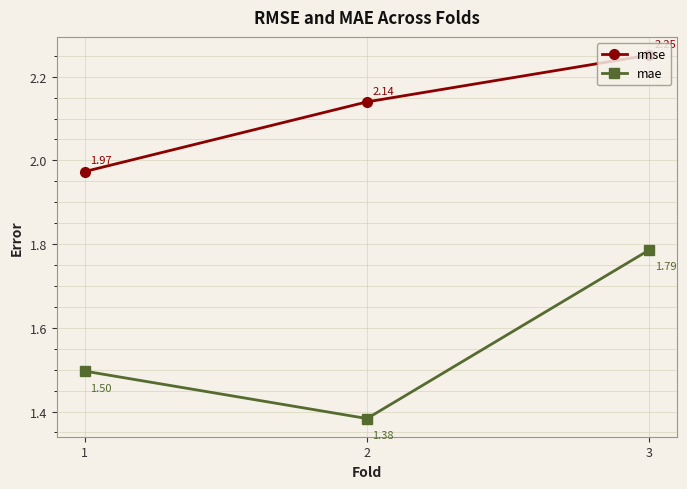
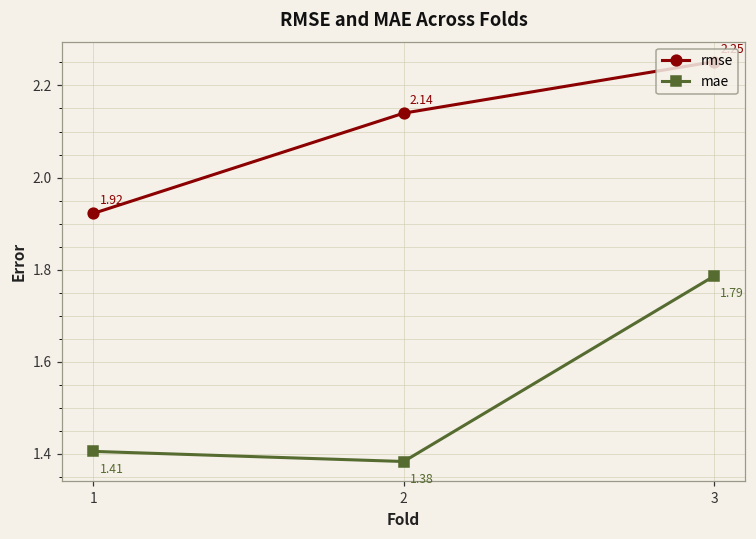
rmse, 1: 1.97 -> 1.92
mae, 1: 1.50 -> 1.41
